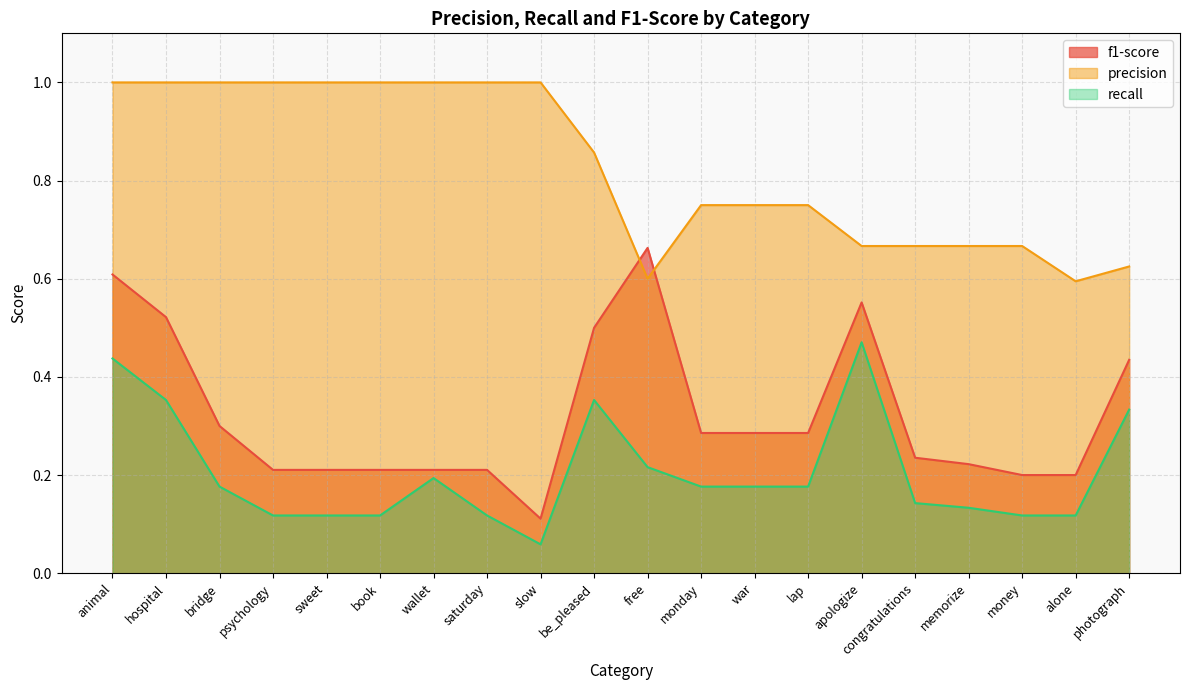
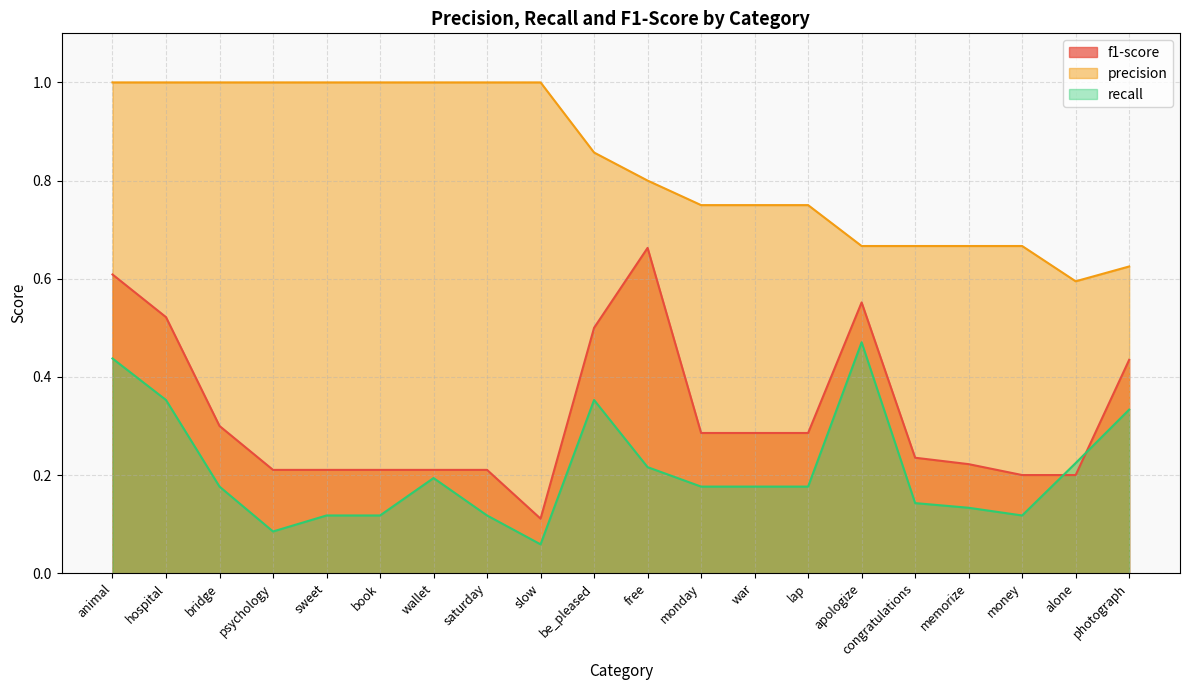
recall, psychology: 0.12 -> 0.09
precision, free: 0.6 -> 0.8
recall, alone: 0.12 -> 0.22
